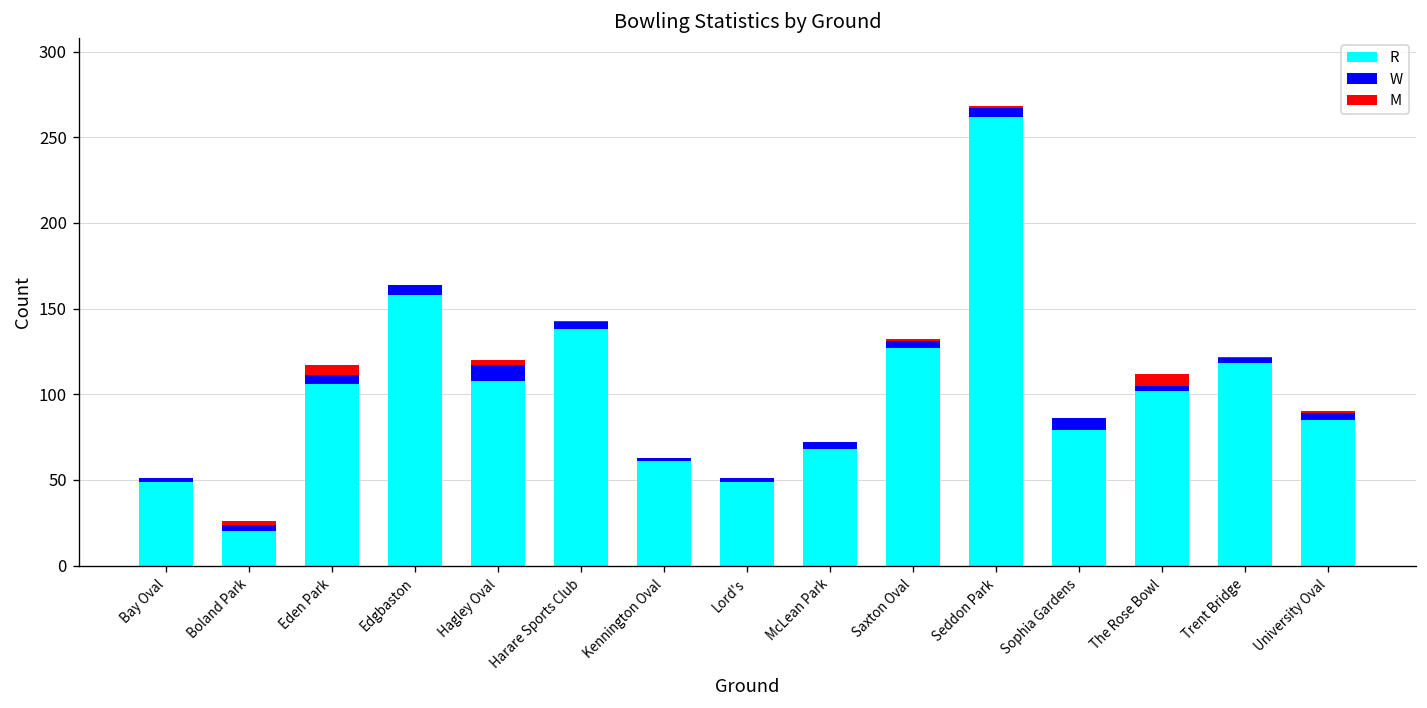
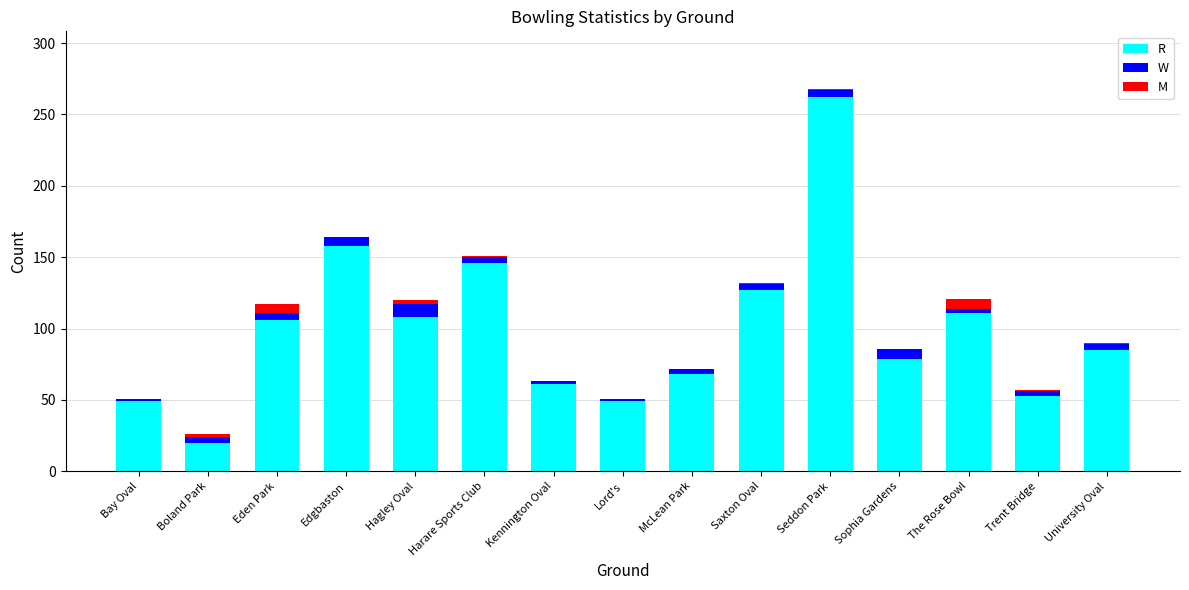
R, Harare Sports Club: 138 -> 146
R, The Rose Bowl: 102 -> 111
R, Trent Bridge: 118 -> 53
